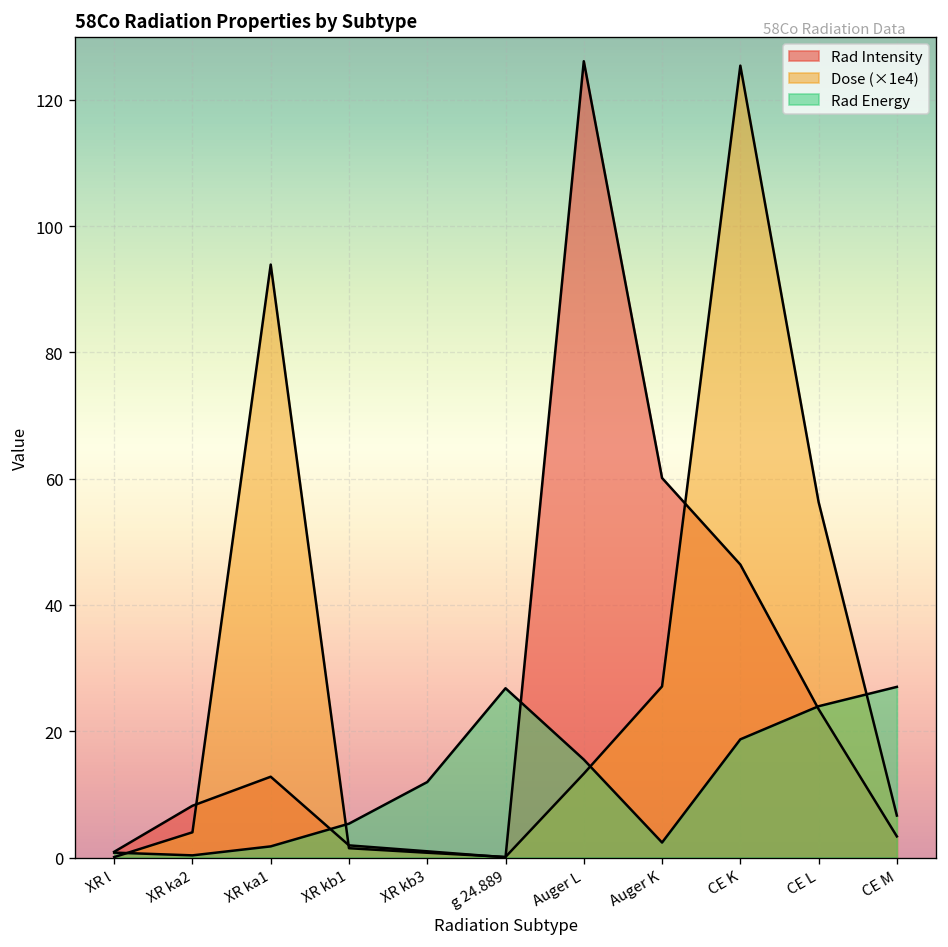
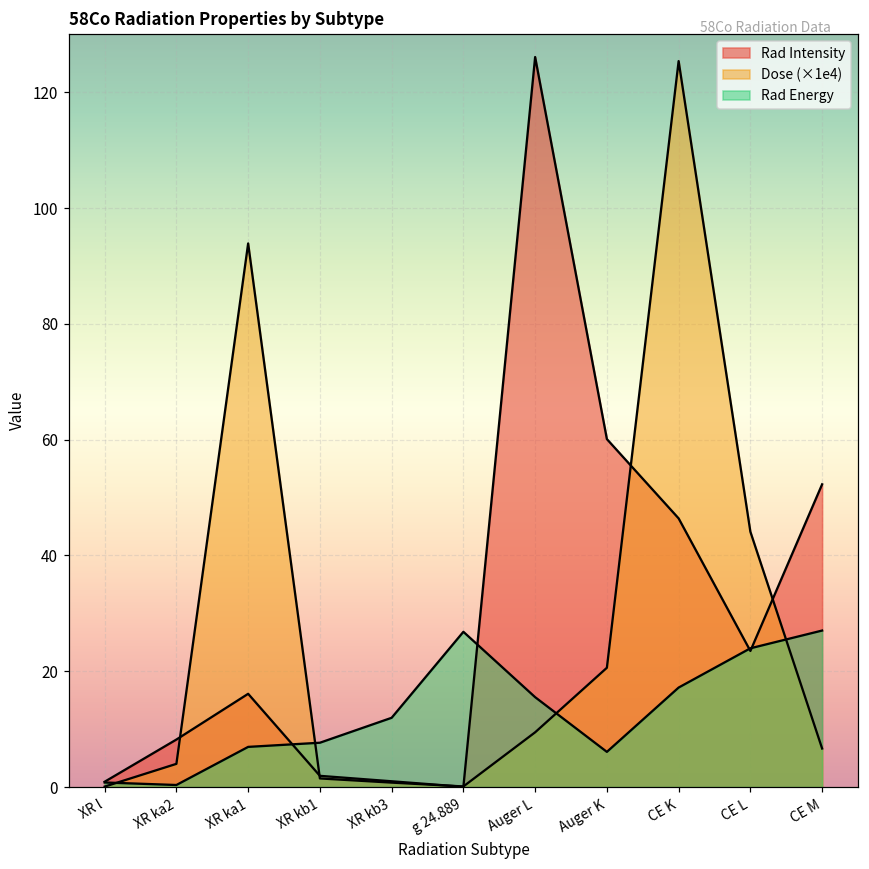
Rad Intensity, XR ka1: 13 -> 16
Rad Energy, XR ka1: 2 -> 7
Rad Energy, XR kb1: 5 -> 8
Dose (×1e4), Auger L: 13 -> 9
Dose (×1e4), Auger K: 27 -> 21
Rad Energy, Auger K: 2 -> 6
Rad Energy, CE K: 19 -> 17
Dose (×1e4), CE L: 56 -> 44
Rad Intensity, CE M: 3 -> 52
